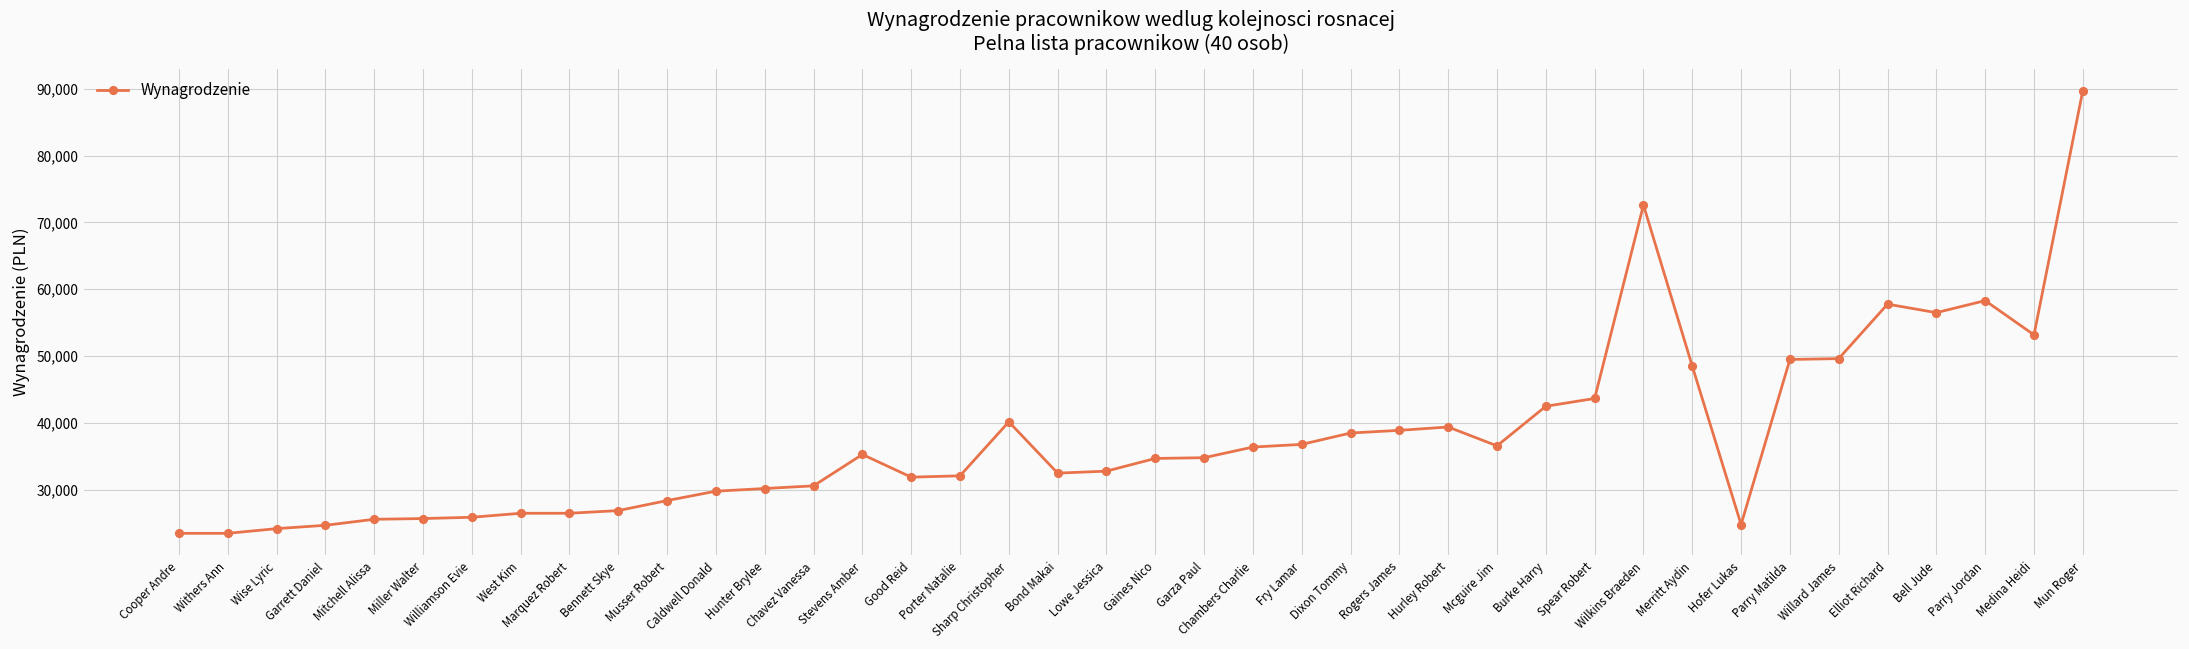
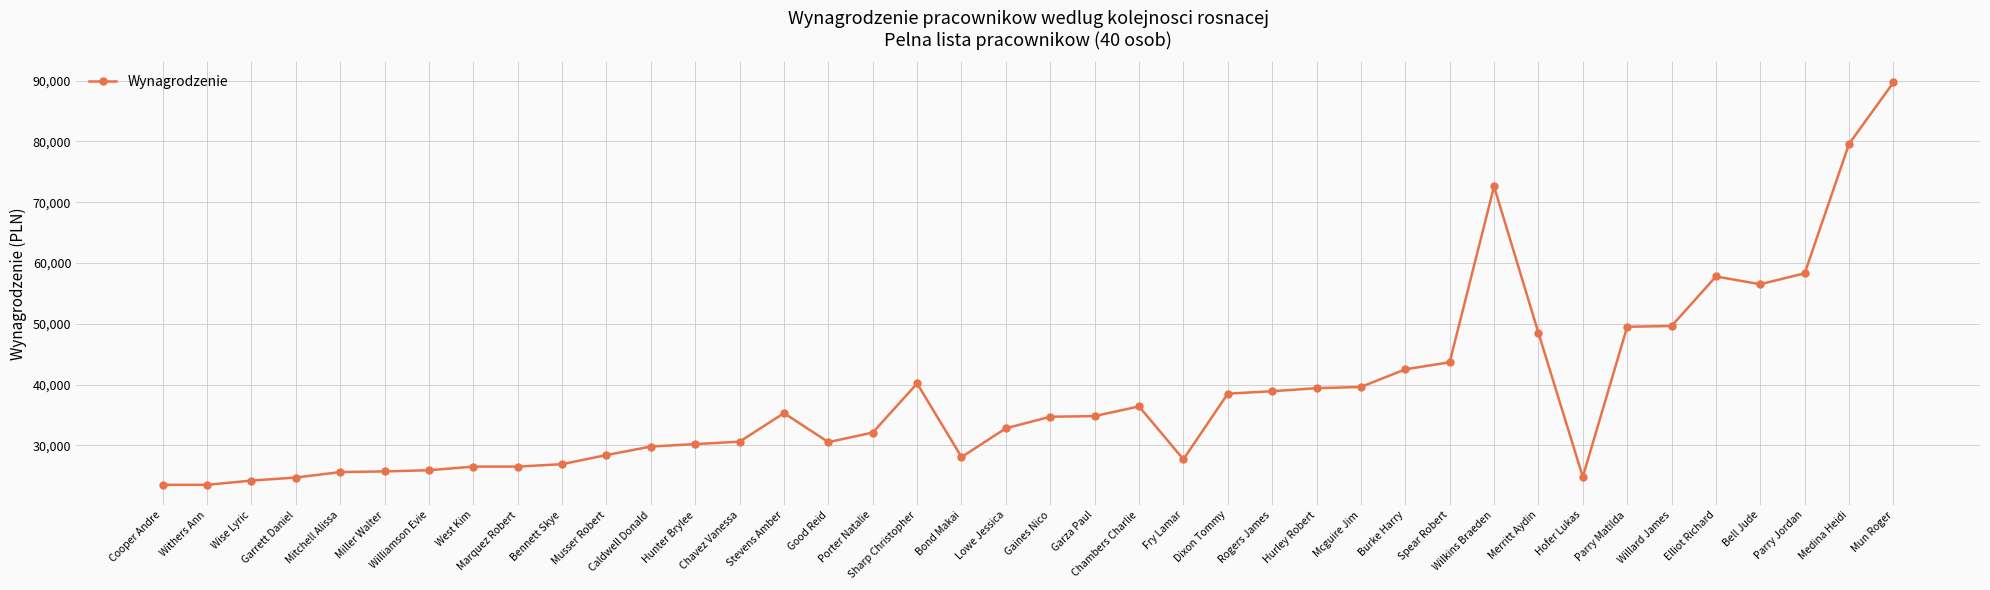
Good Reid: 32,000 -> 31,000
Bond Makai: 33,000 -> 28,000
Fry Lamar: 37,000 -> 28,000
Mcguire Jim: 37,000 -> 40,000
Medina Heidi: 53,000 -> 80,000
